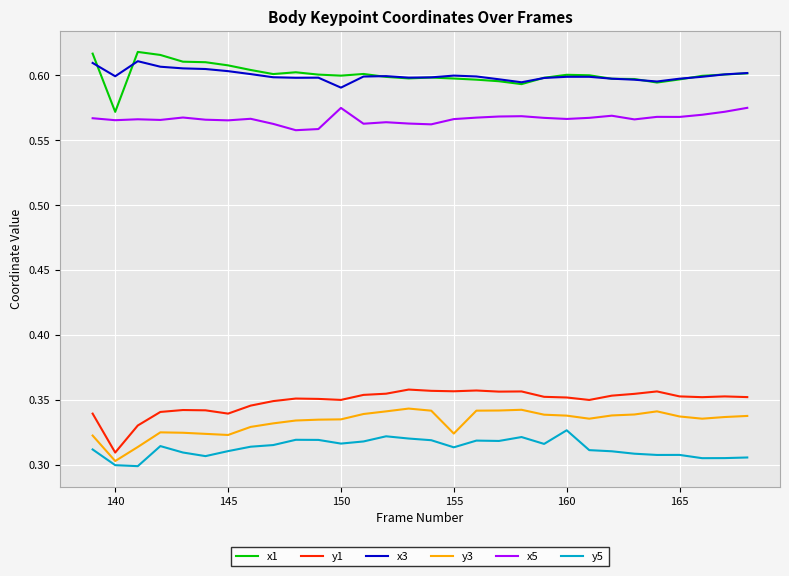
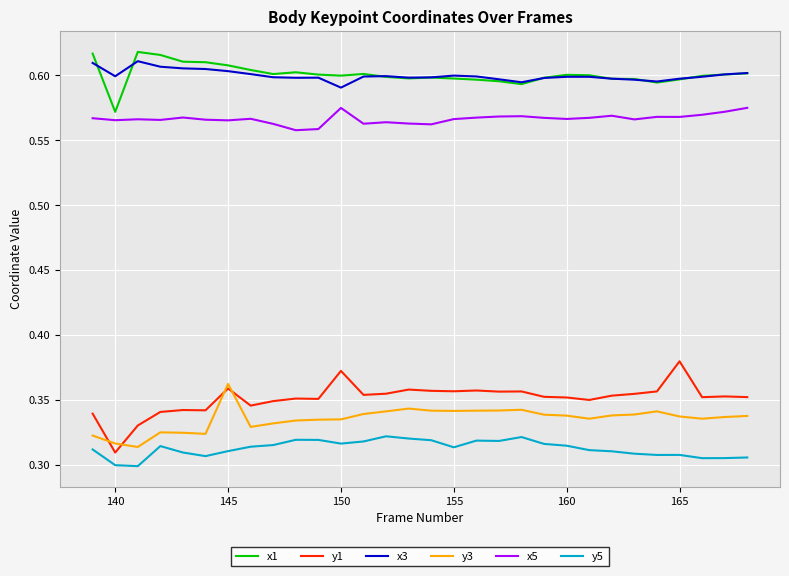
y3, 140: 0.303 -> 0.317
y1, 145: 0.340 -> 0.359
y3, 145: 0.323 -> 0.363
y1, 150: 0.350 -> 0.373
y3, 155: 0.324 -> 0.342
y5, 160: 0.327 -> 0.315
y1, 165: 0.353 -> 0.380
